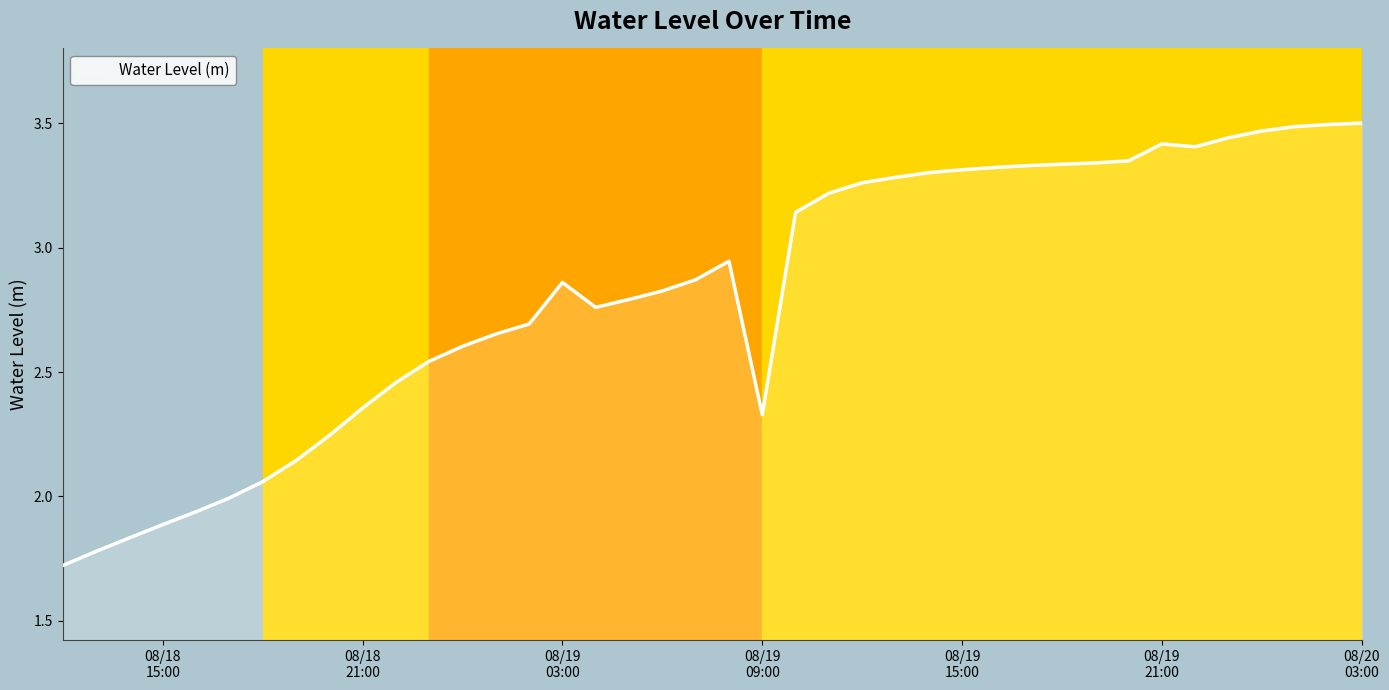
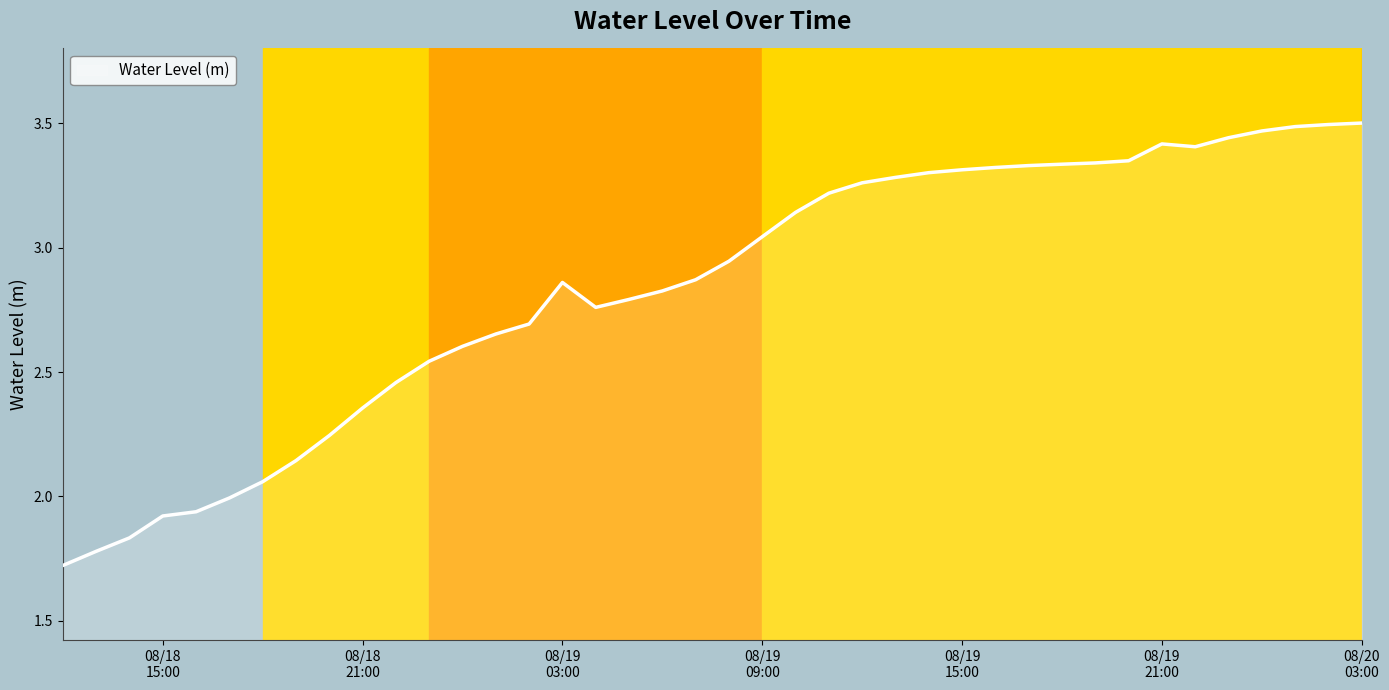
08/18 15:00: 1.89 -> 1.92
08/19 09:00: 2.33 -> 3.04
